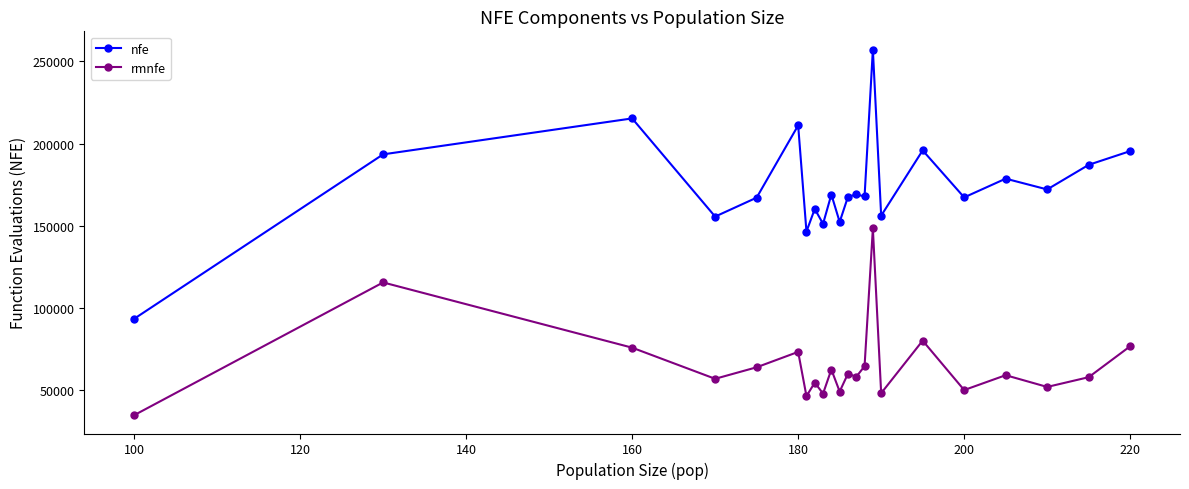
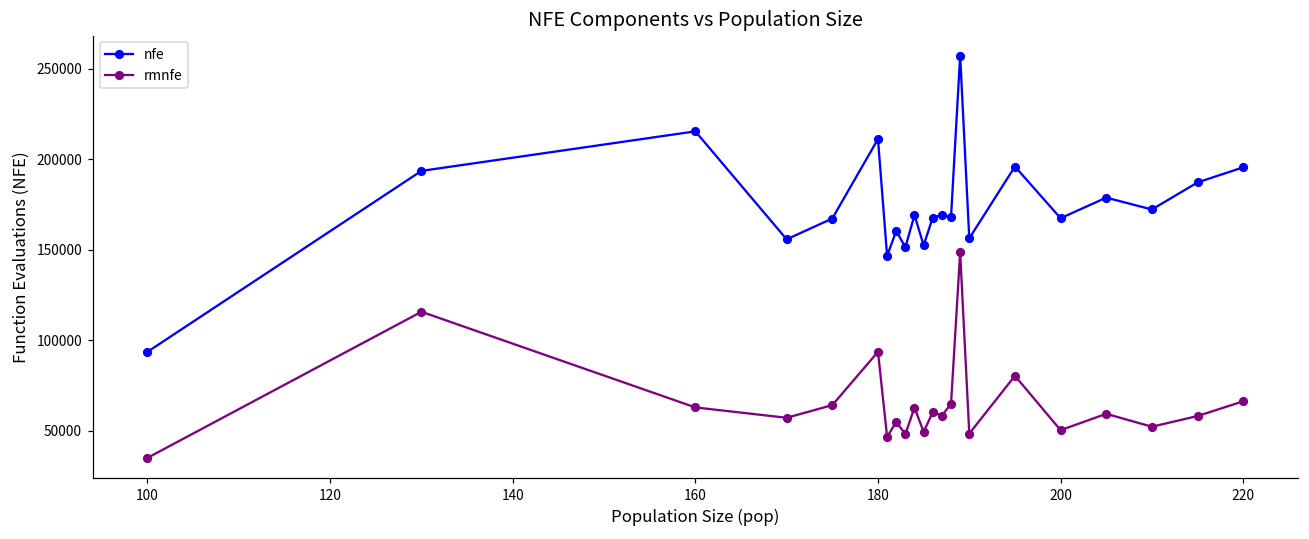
rmnfe, 160: 76000 -> 63000
rmnfe, 180: 73000 -> 94000
rmnfe, 220: 77000 -> 66000
